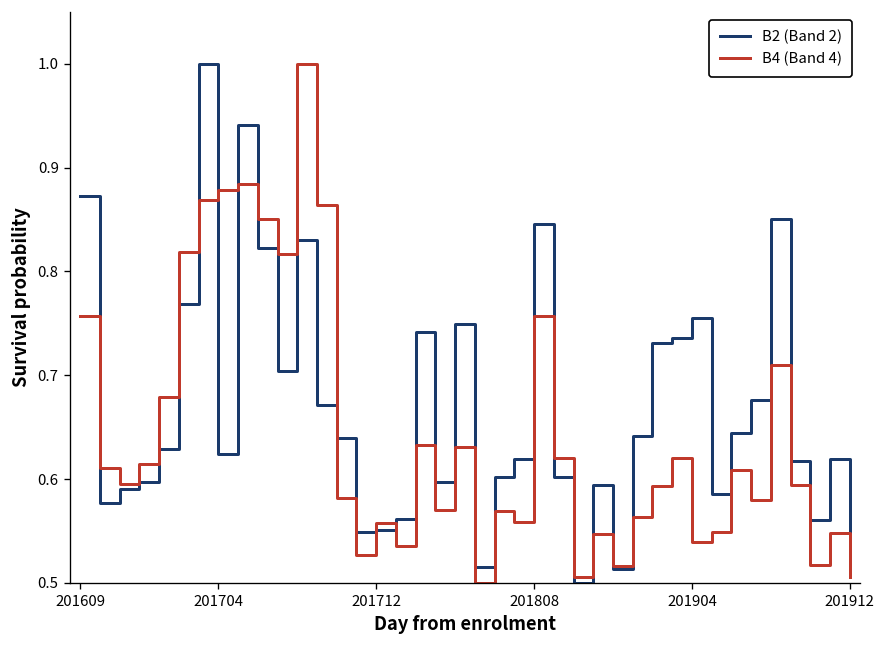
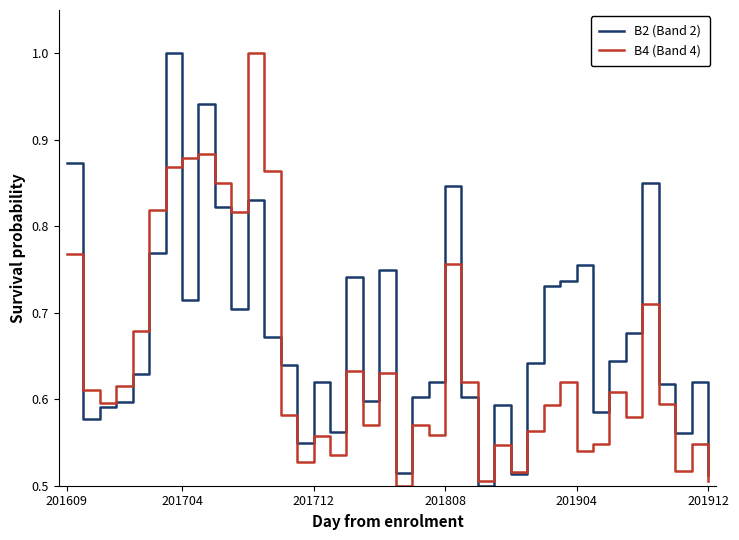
B4 (Band 4), 201609: 0.76 -> 0.77
B2 (Band 2), 201704: 0.62 -> 0.72
B2 (Band 2), 201712: 0.55 -> 0.62
